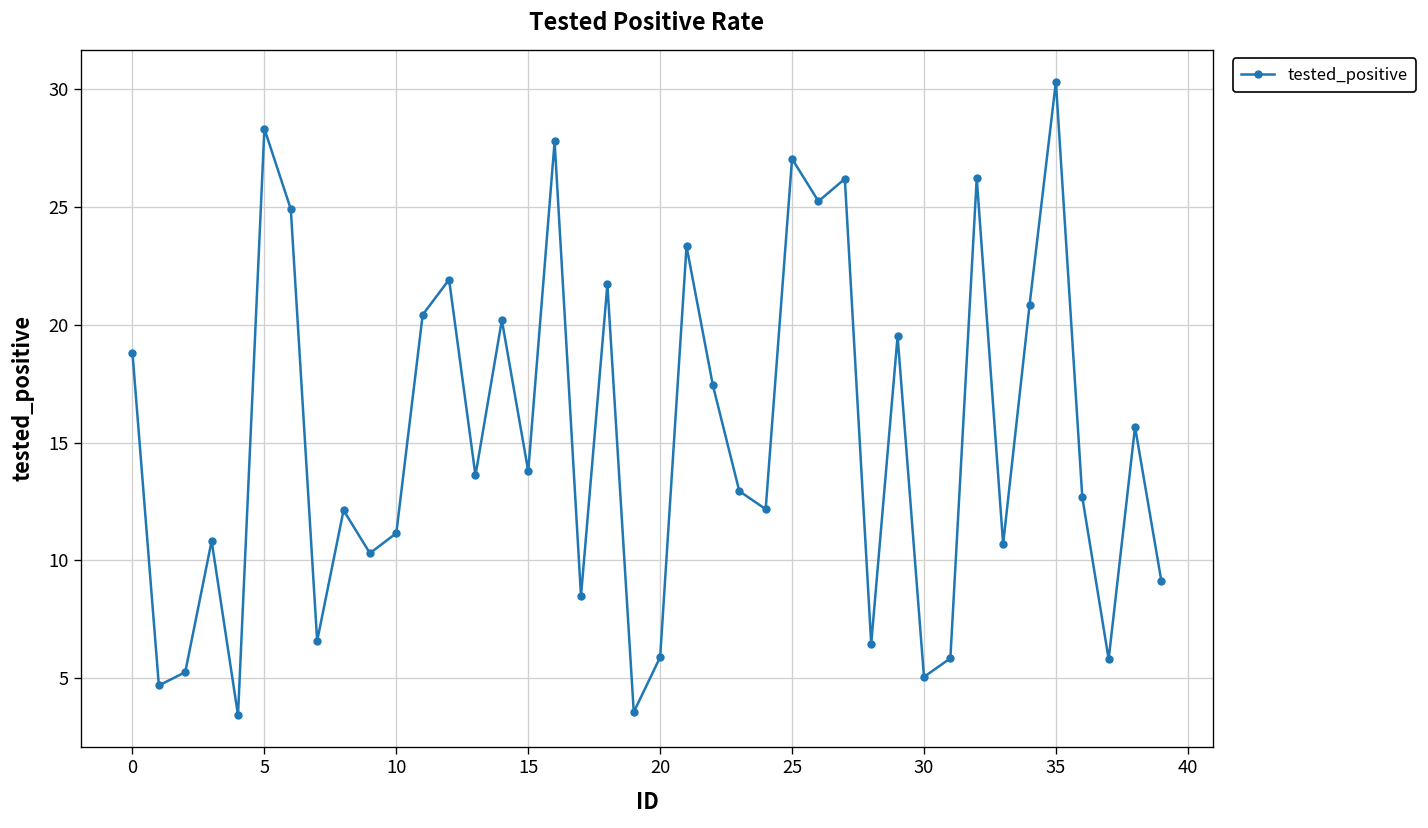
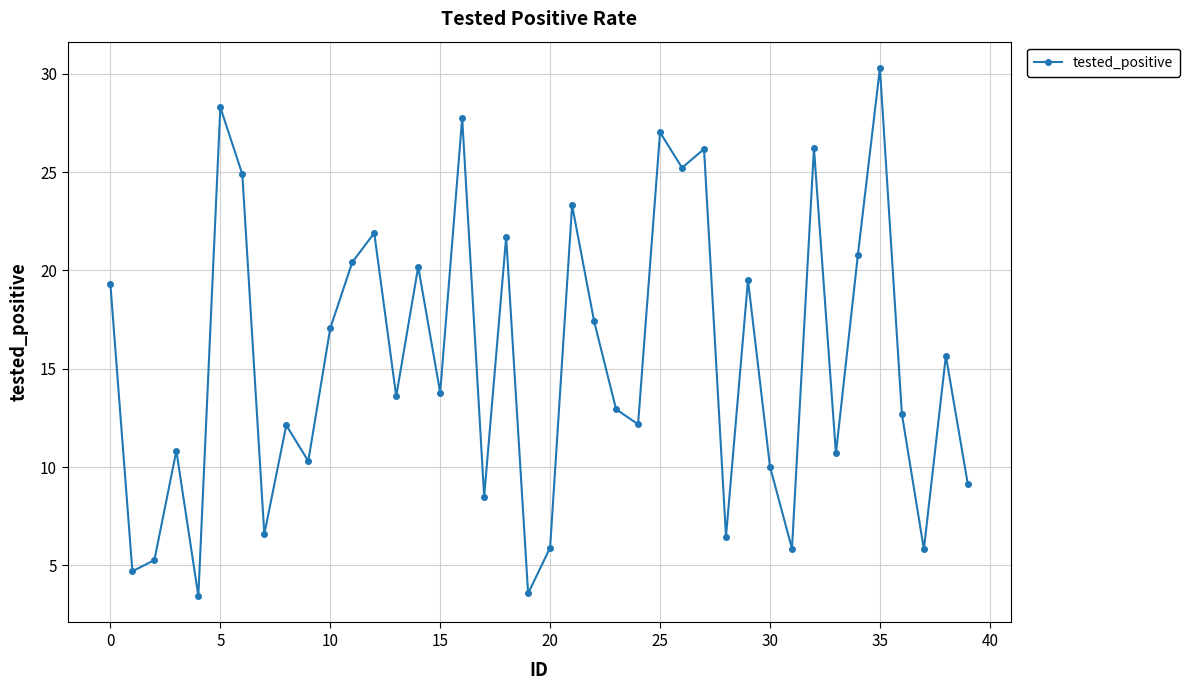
0: 18.8 -> 19.3
10: 11.2 -> 17.1
30: 5.1 -> 10.0
